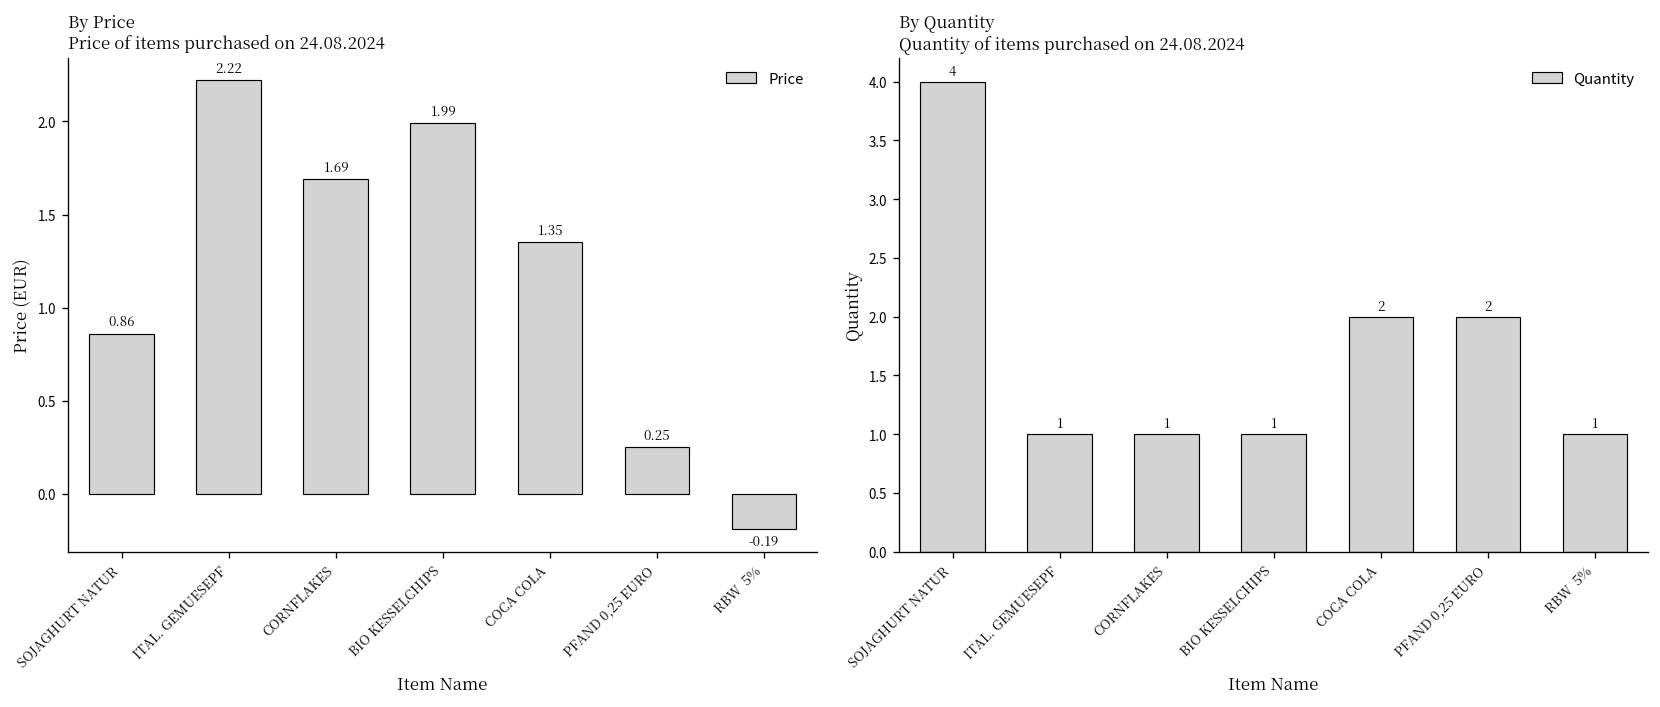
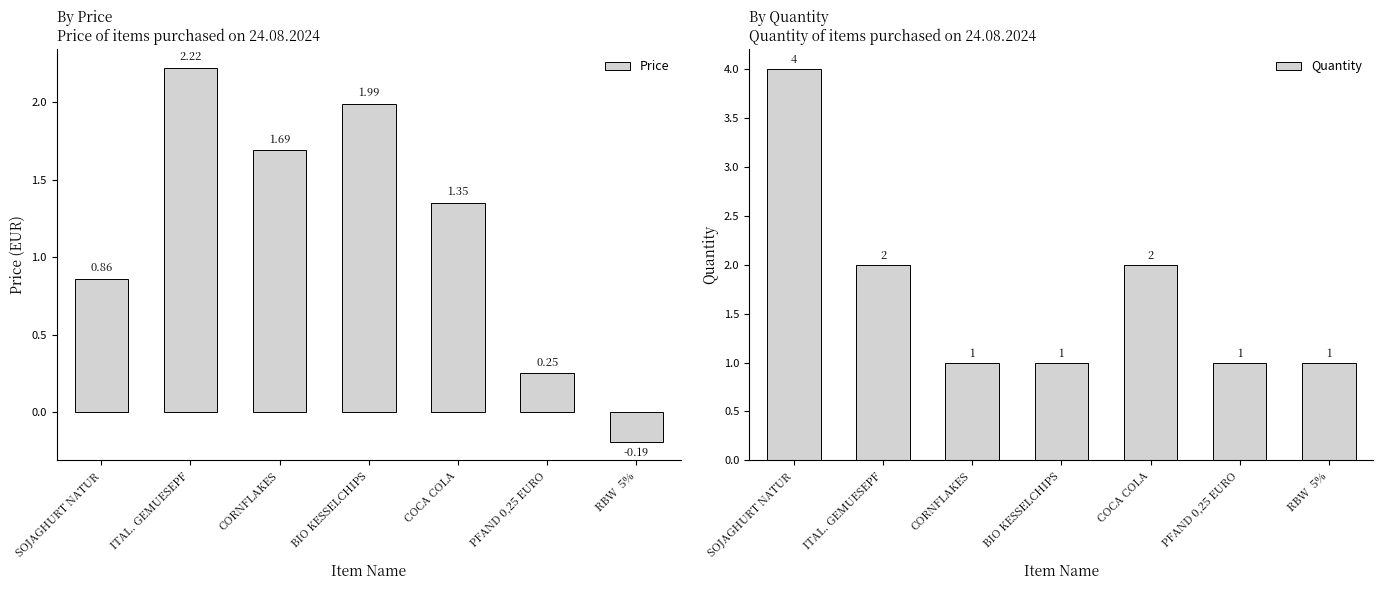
By Quantity Quantity of items purchased on 24.08.2024, ITAL. GEMUESEPF: 1 -> 2
By Quantity Quantity of items purchased on 24.08.2024, PFAND 0,25 EURO: 2 -> 1
